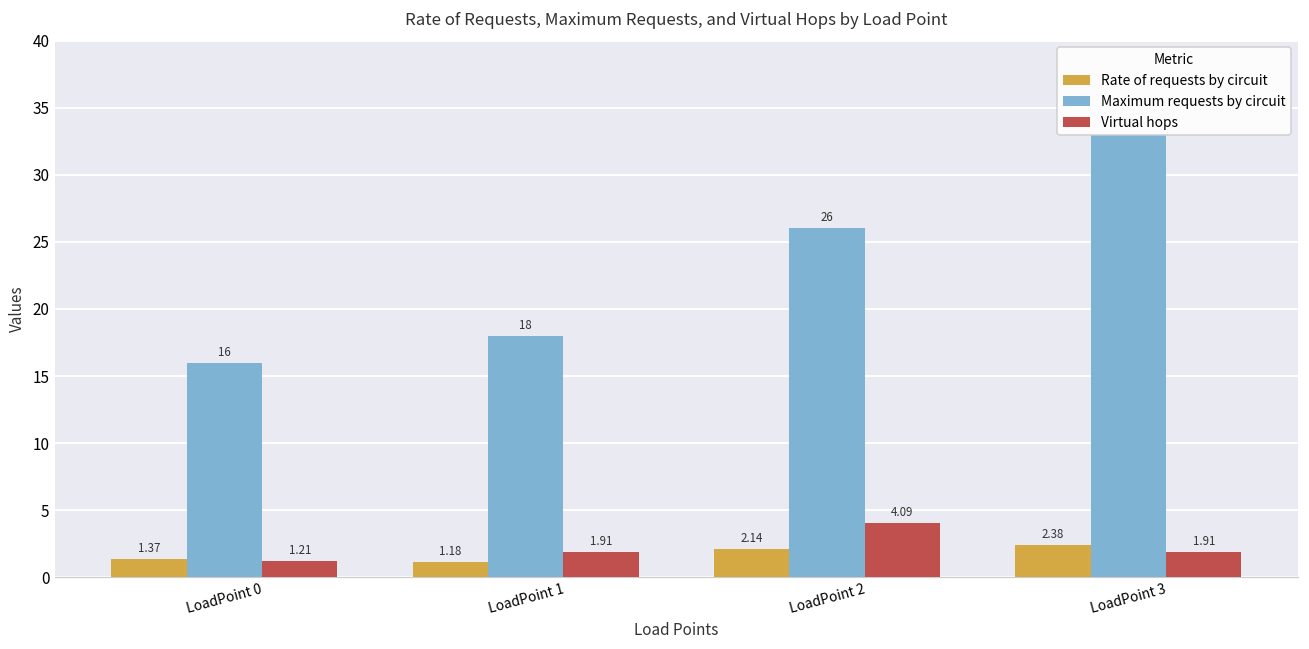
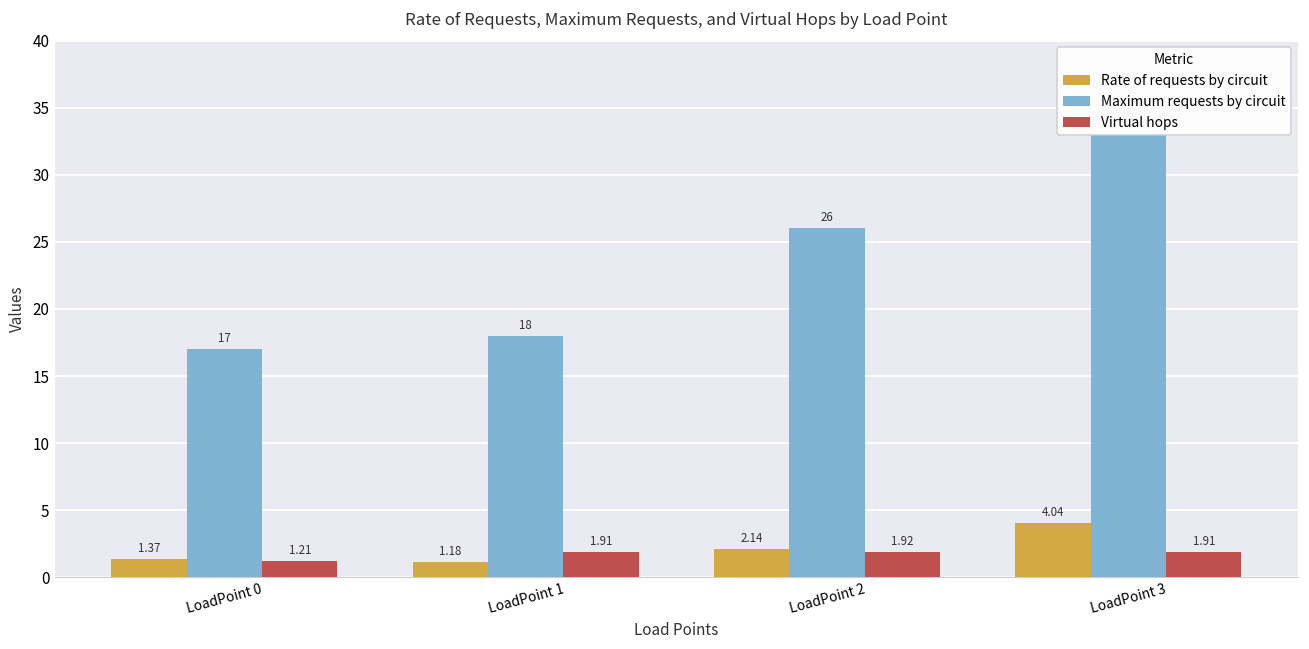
Maximum requests by circuit, LoadPoint 0: 16 -> 17
Virtual hops, LoadPoint 2: 4.09 -> 1.92
Rate of requests by circuit, LoadPoint 3: 2.38 -> 4.04
